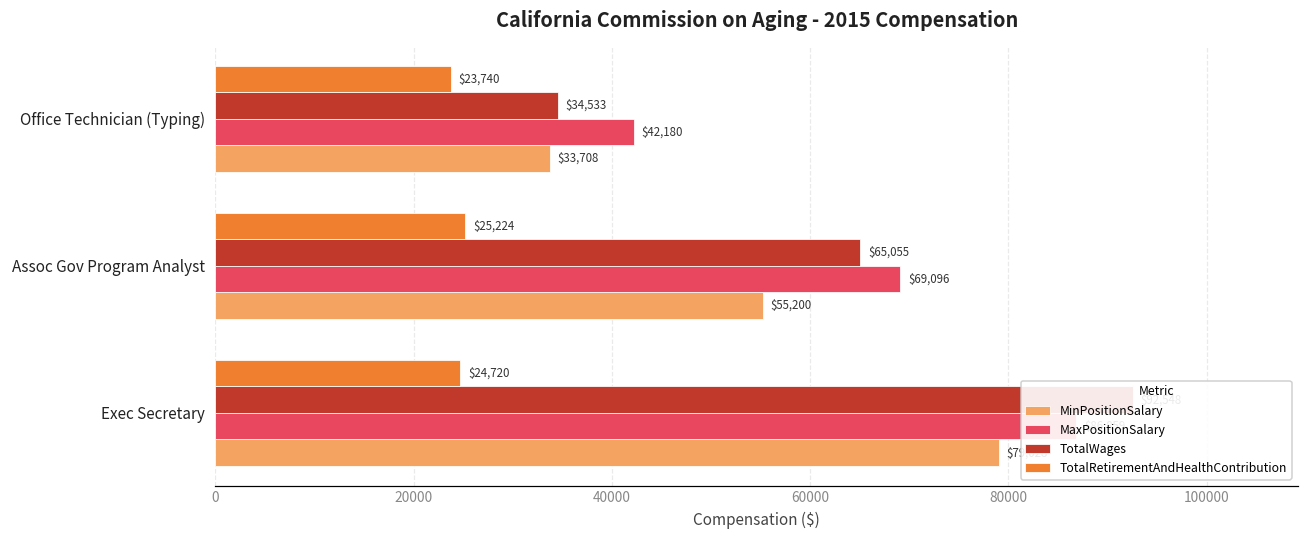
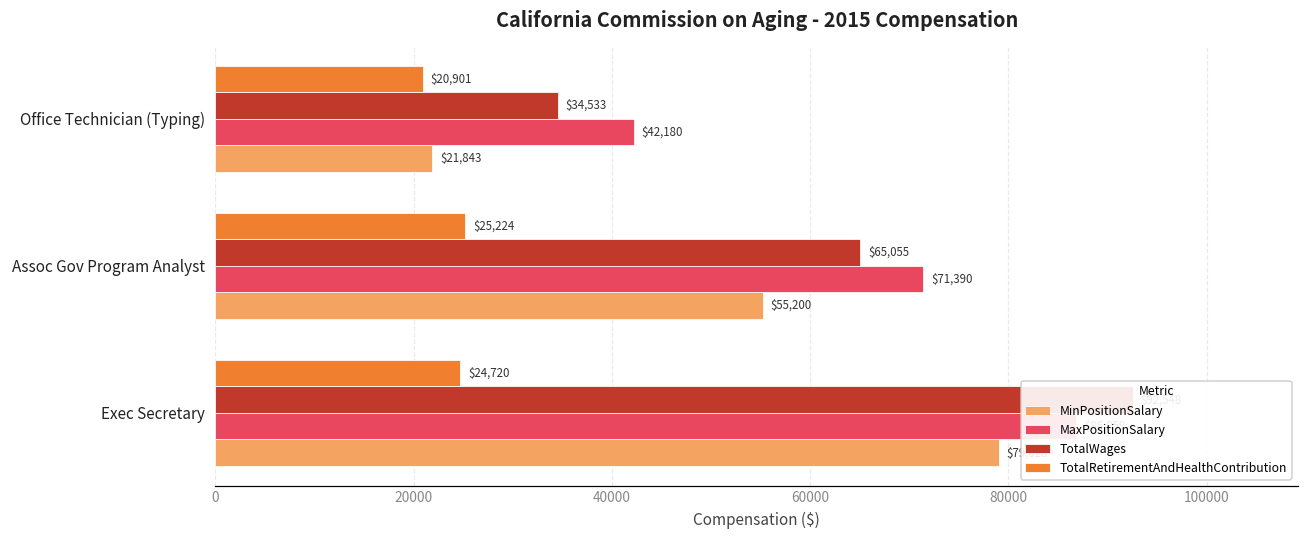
TotalRetirementAndHealthContribution, Office Technician (Typing): $23,740 -> $20,901
MinPositionSalary, Office Technician (Typing): $33,708 -> $21,843
MaxPositionSalary, Assoc Gov Program Analyst: $69,096 -> $71,390
